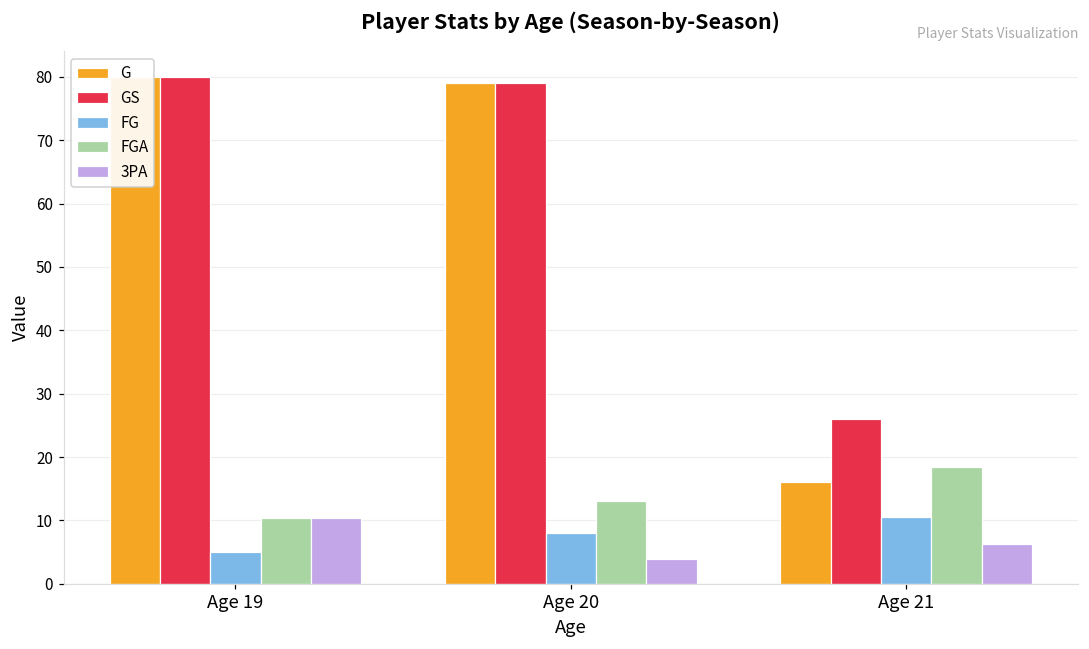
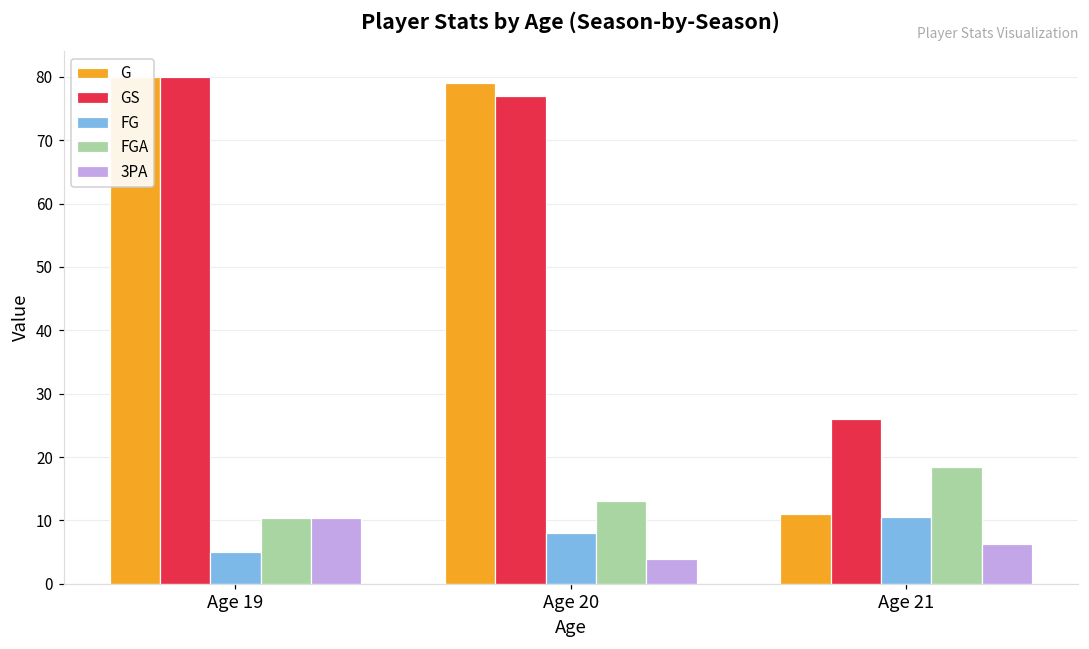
GS, Age 20: 79 -> 77
G, Age 21: 16 -> 11
